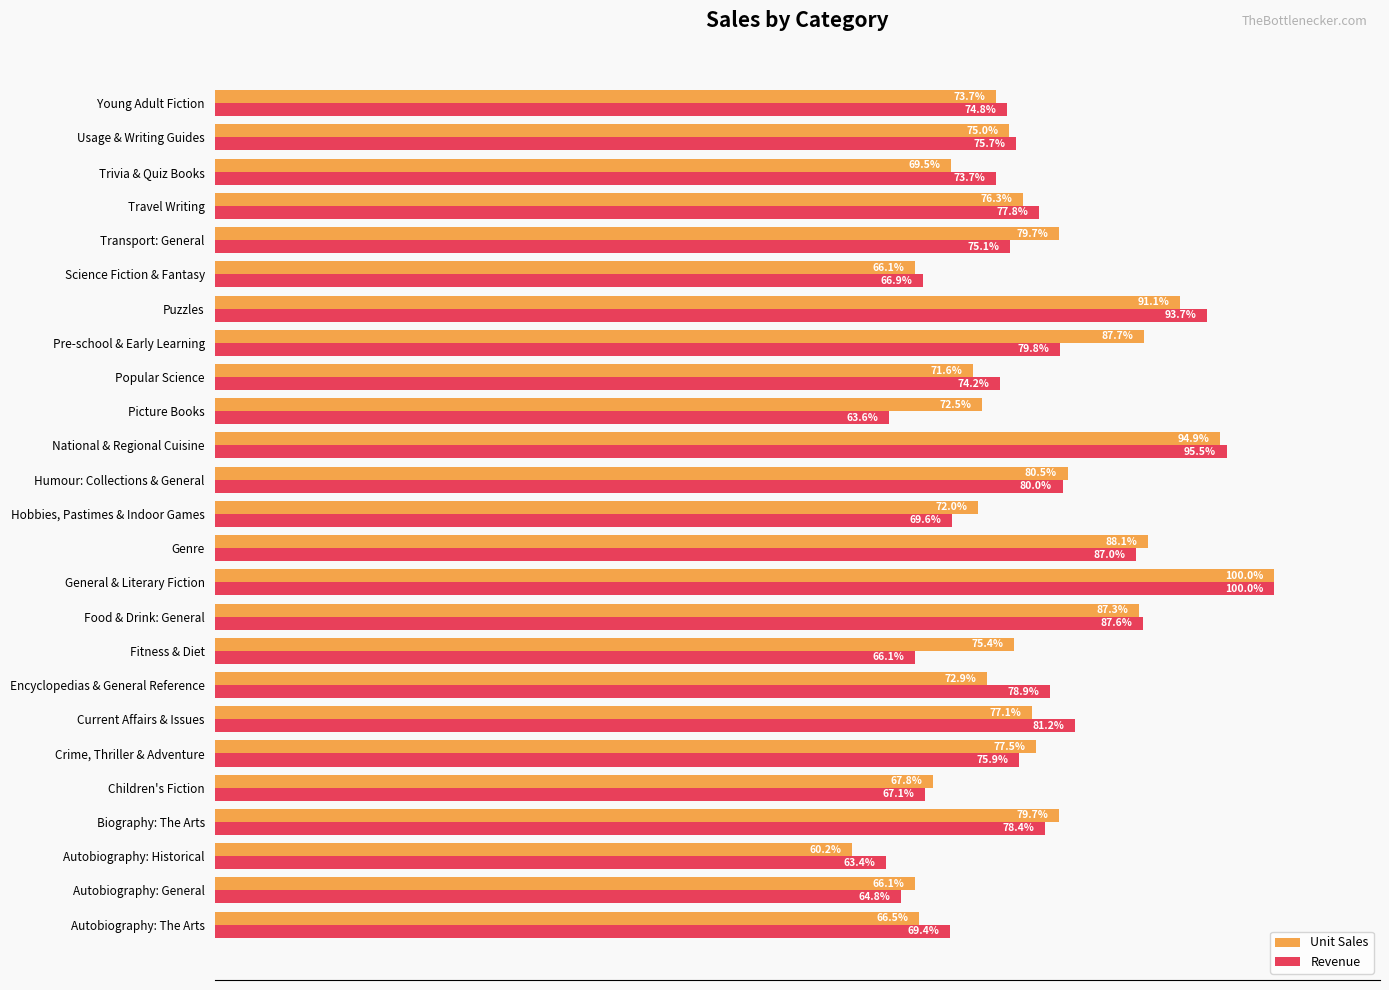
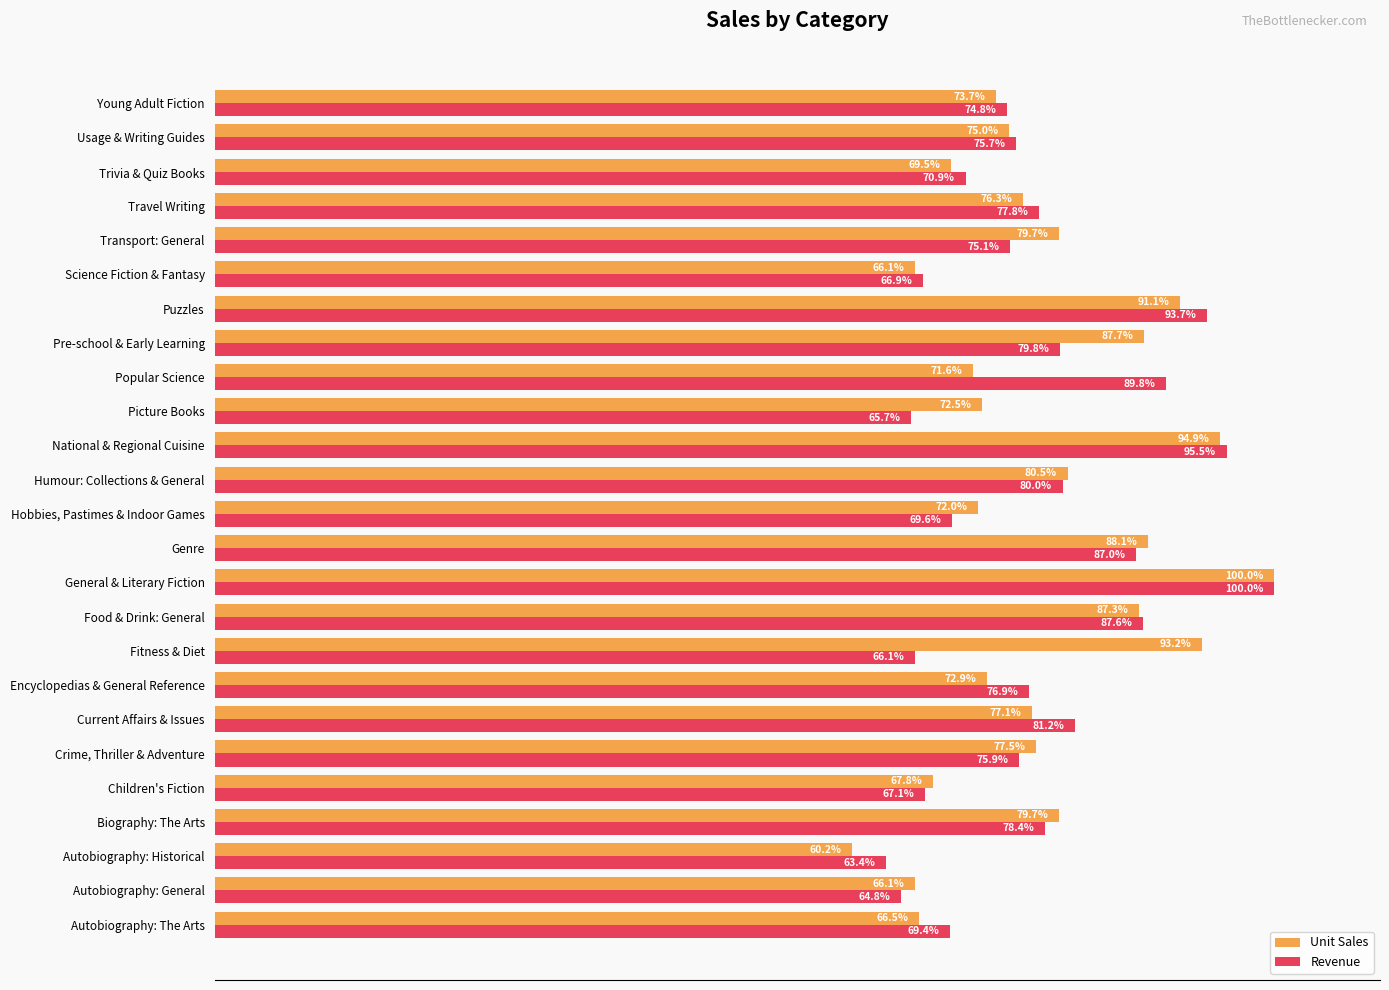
Revenue, Trivia & Quiz Books: 73.7% -> 70.9%
Revenue, Popular Science: 74.2% -> 89.8%
Revenue, Picture Books: 63.6% -> 65.7%
Unit Sales, Fitness & Diet: 75.4% -> 93.2%
Revenue, Encyclopedias & General Reference: 78.9% -> 76.9%
